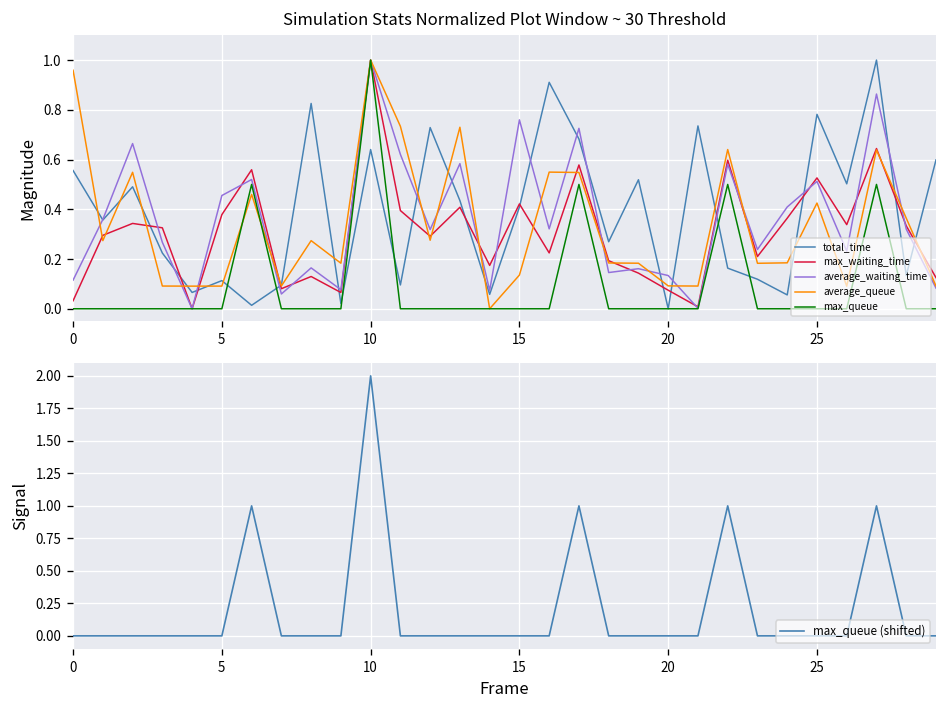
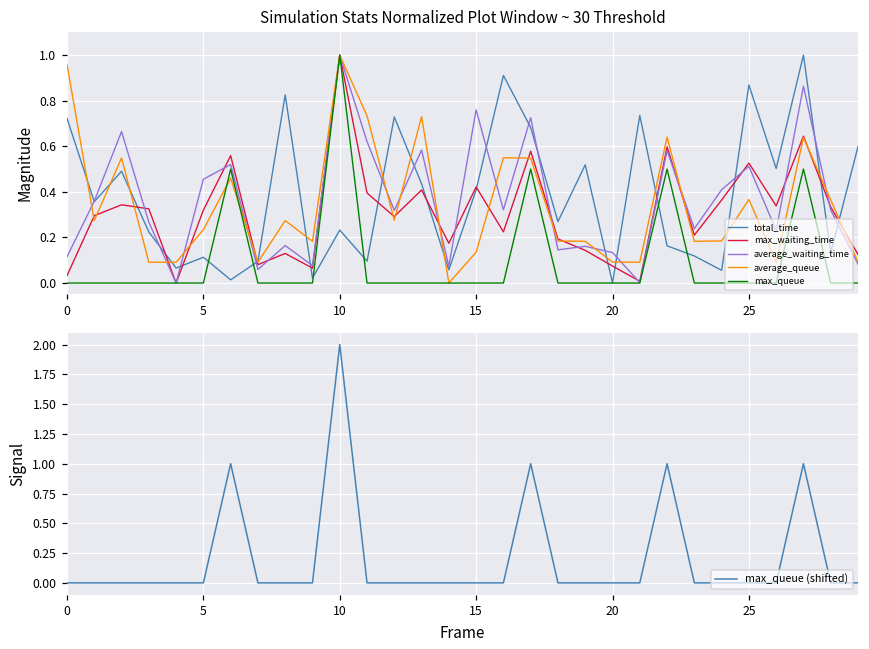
Simulation Stats Normalized Plot Window ~ 30 Threshold, total_time, 0: 0.56 -> 0.72
Simulation Stats Normalized Plot Window ~ 30 Threshold, max_waiting_time, 5: 0.38 -> 0.32
Simulation Stats Normalized Plot Window ~ 30 Threshold, average_queue, 5: 0.09 -> 0.23
Simulation Stats Normalized Plot Window ~ 30 Threshold, total_time, 10: 0.64 -> 0.23
Simulation Stats Normalized Plot Window ~ 30 Threshold, total_time, 25: 0.78 -> 0.87
Simulation Stats Normalized Plot Window ~ 30 Threshold, average_queue, 25: 0.43 -> 0.37
